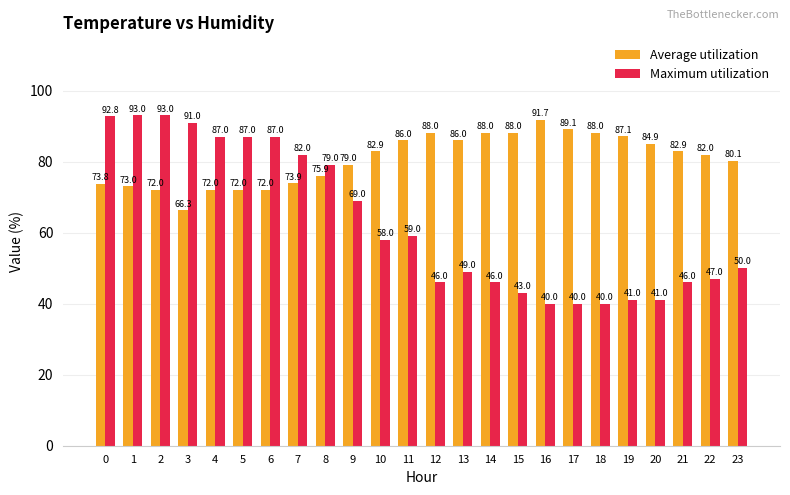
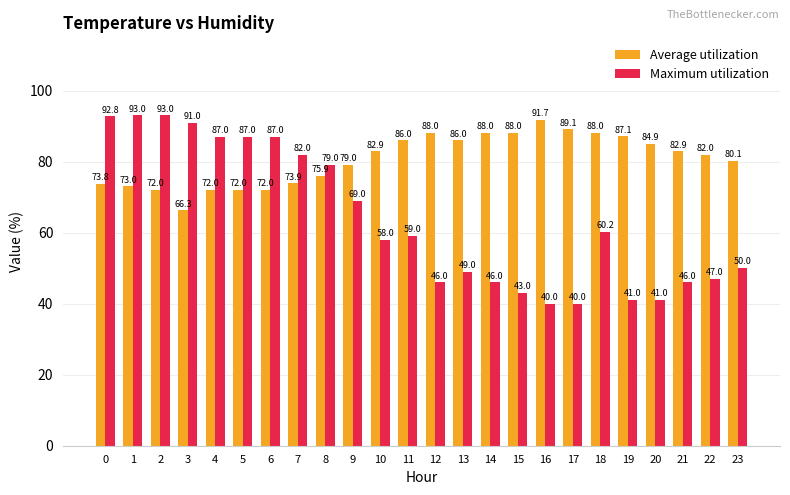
Maximum utilization, 18: 40.0 -> 60.2
